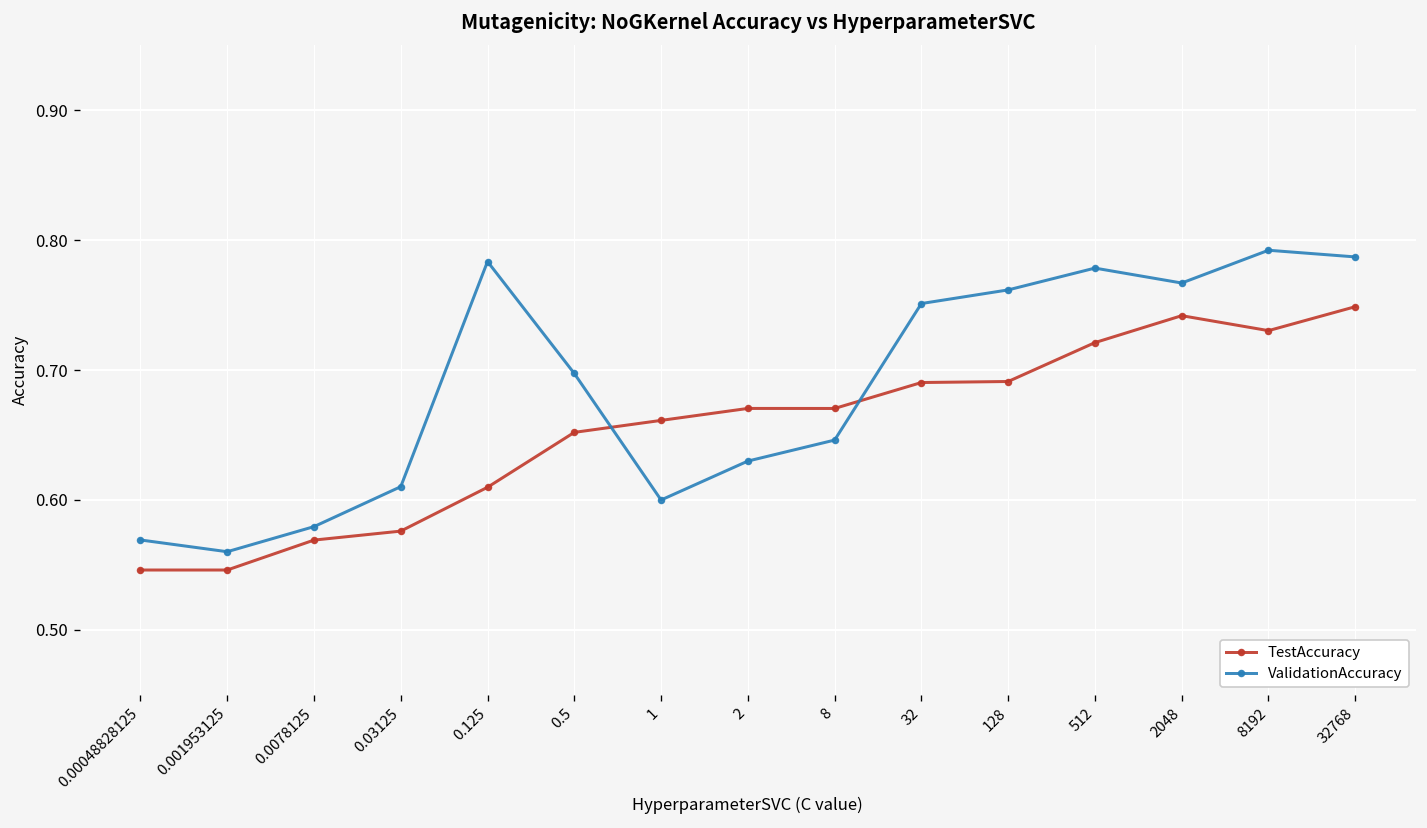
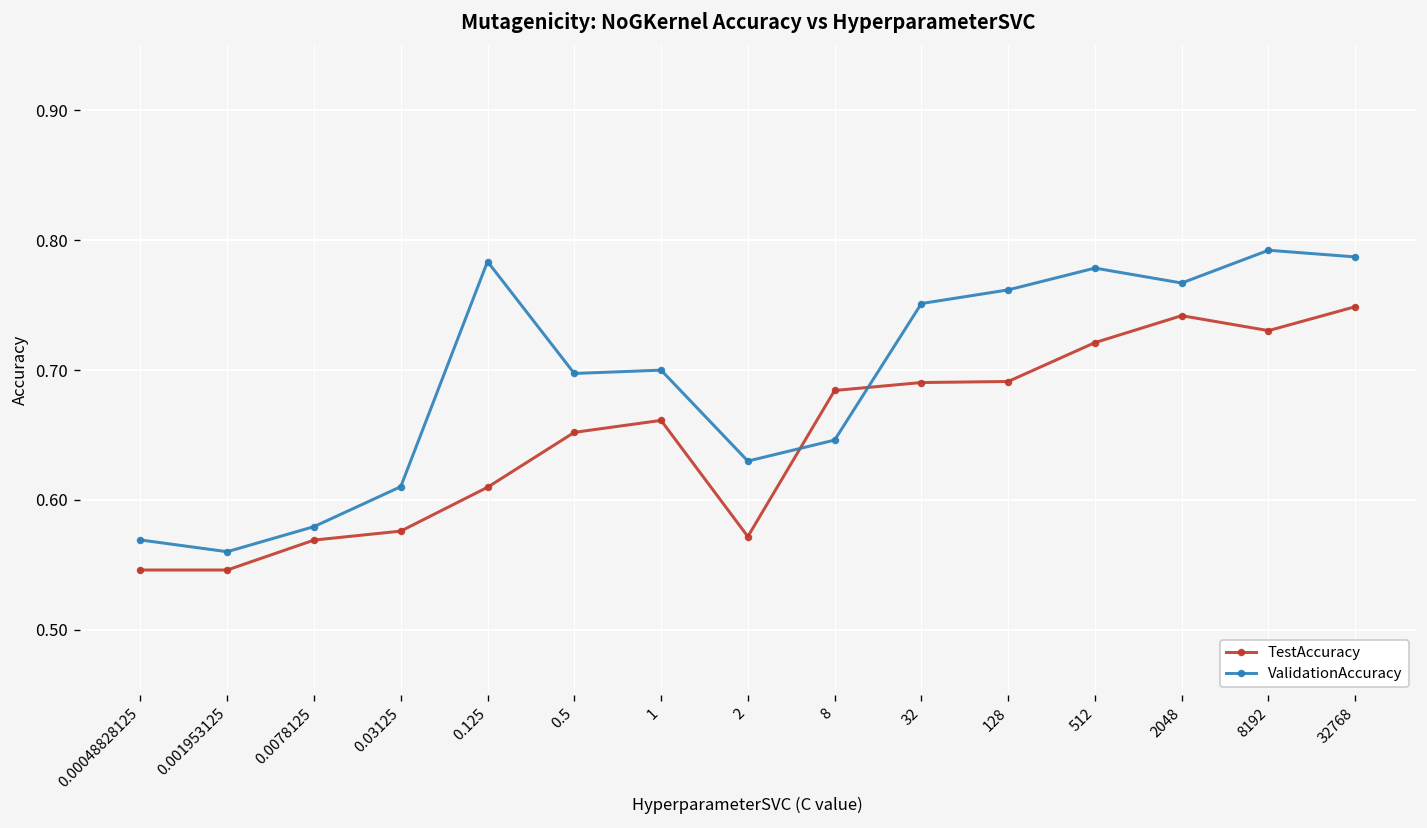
ValidationAccuracy, 1: 0.6 -> 0.7
TestAccuracy, 2: 0.671 -> 0.572
TestAccuracy, 8: 0.670 -> 0.684
